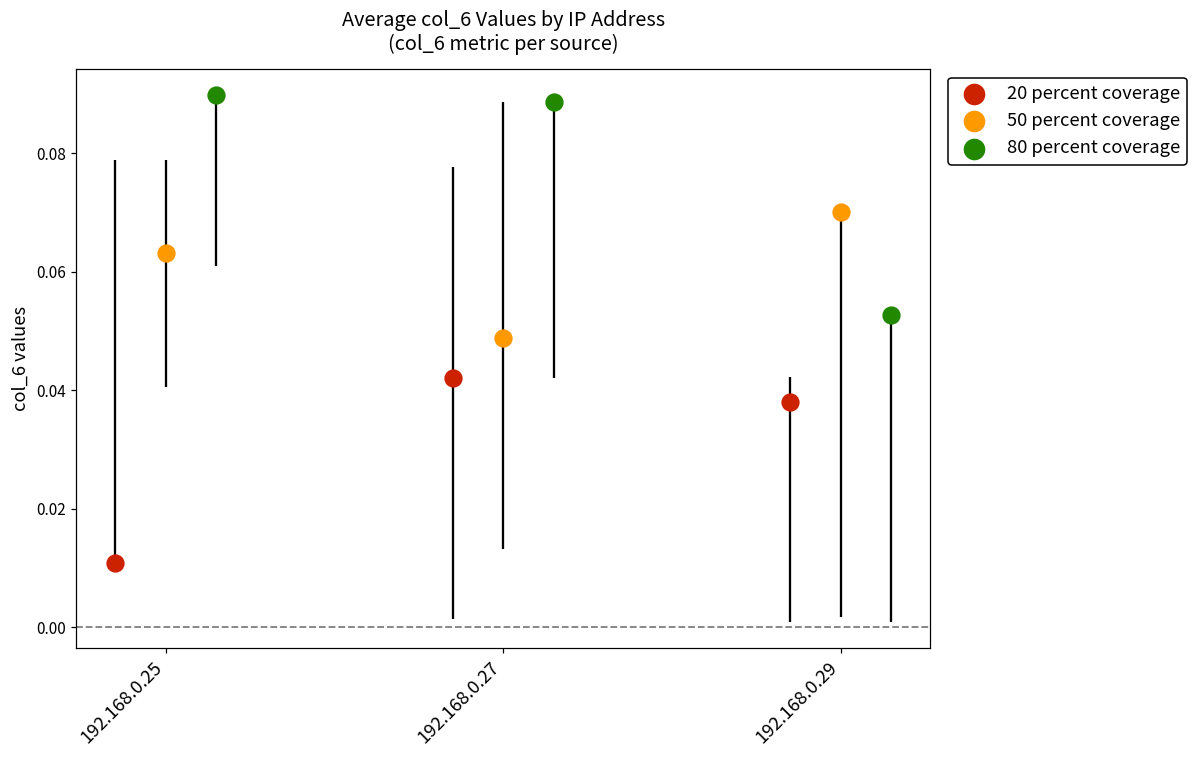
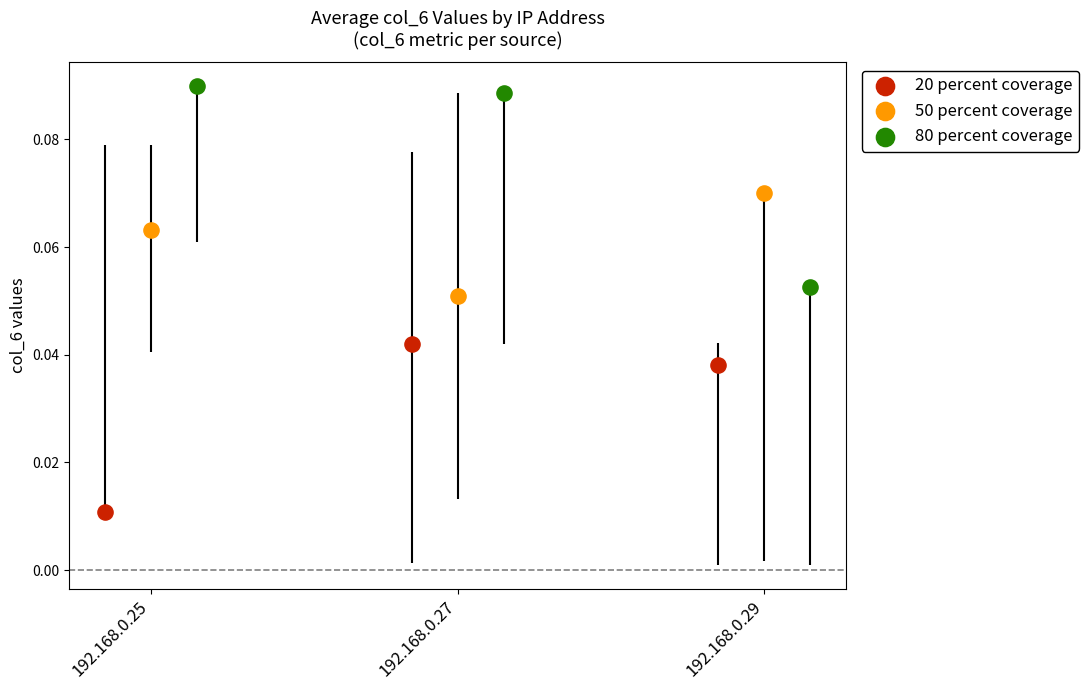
50 percent coverage, 192.168.0.27: 0.049 -> 0.051
